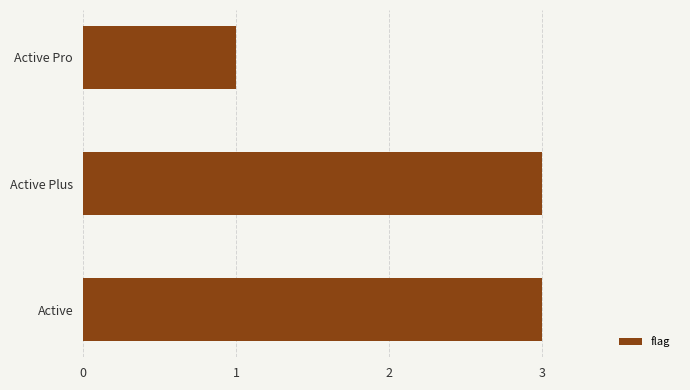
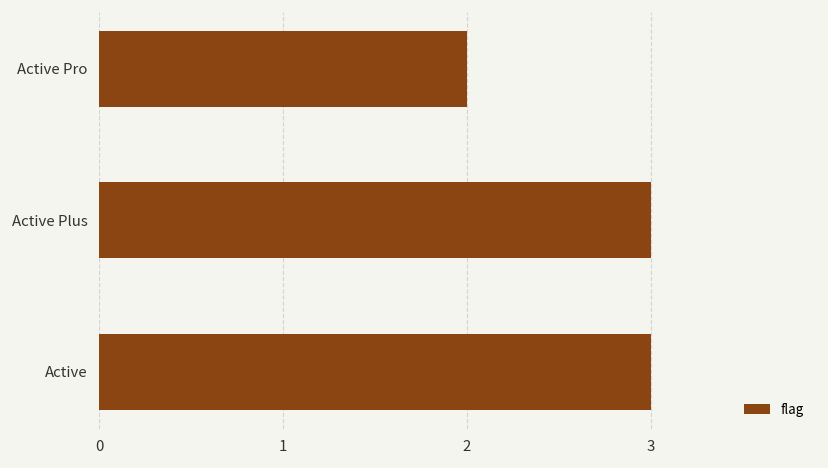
Active Pro: 1 -> 2
